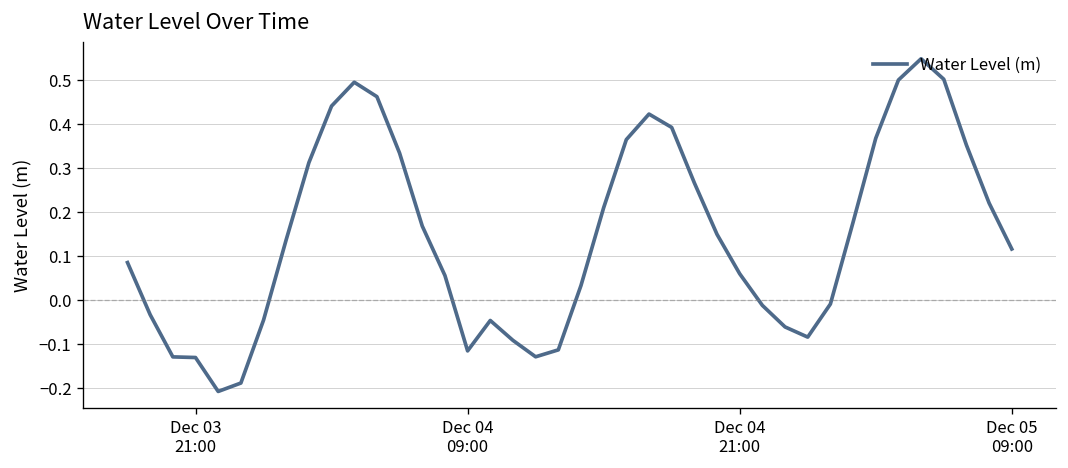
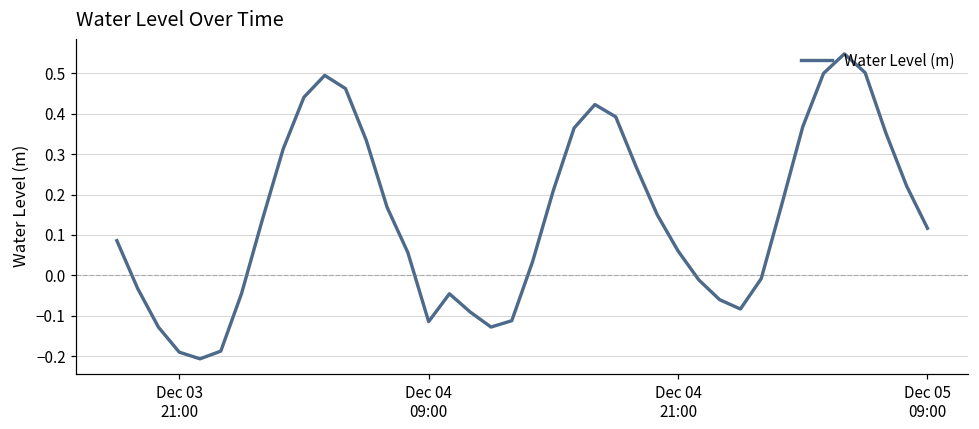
Dec 03 21:00: -0.13 -> -0.19
